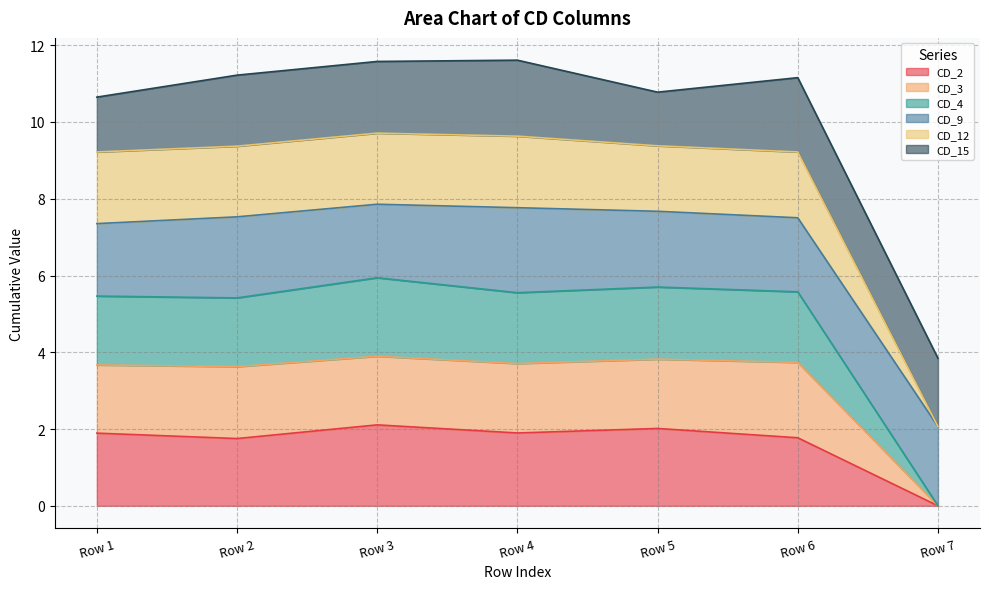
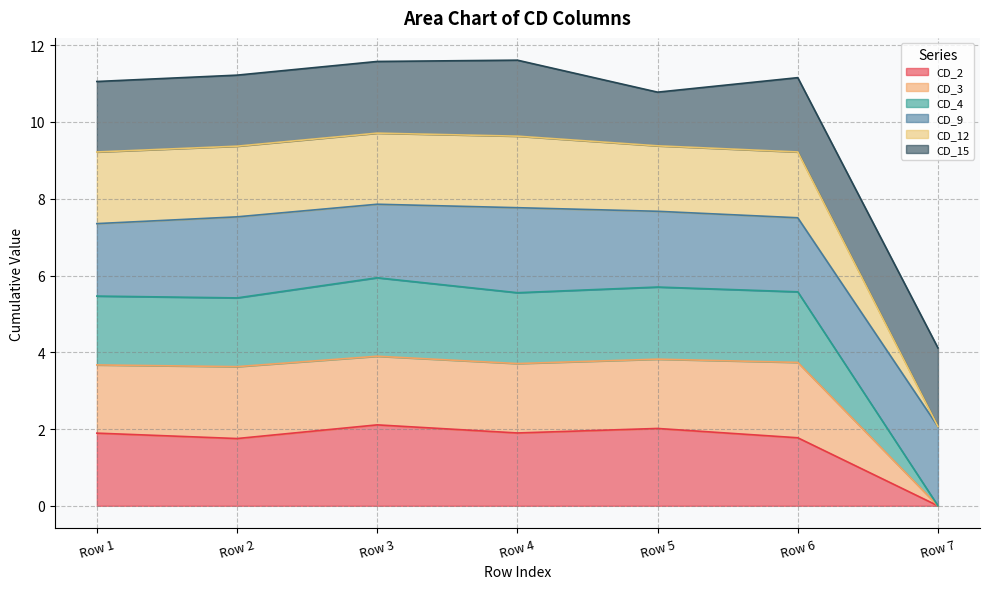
CD_15, Row 1: 1.4 -> 1.8
CD_15, Row 7: 1.8 -> 2.0
